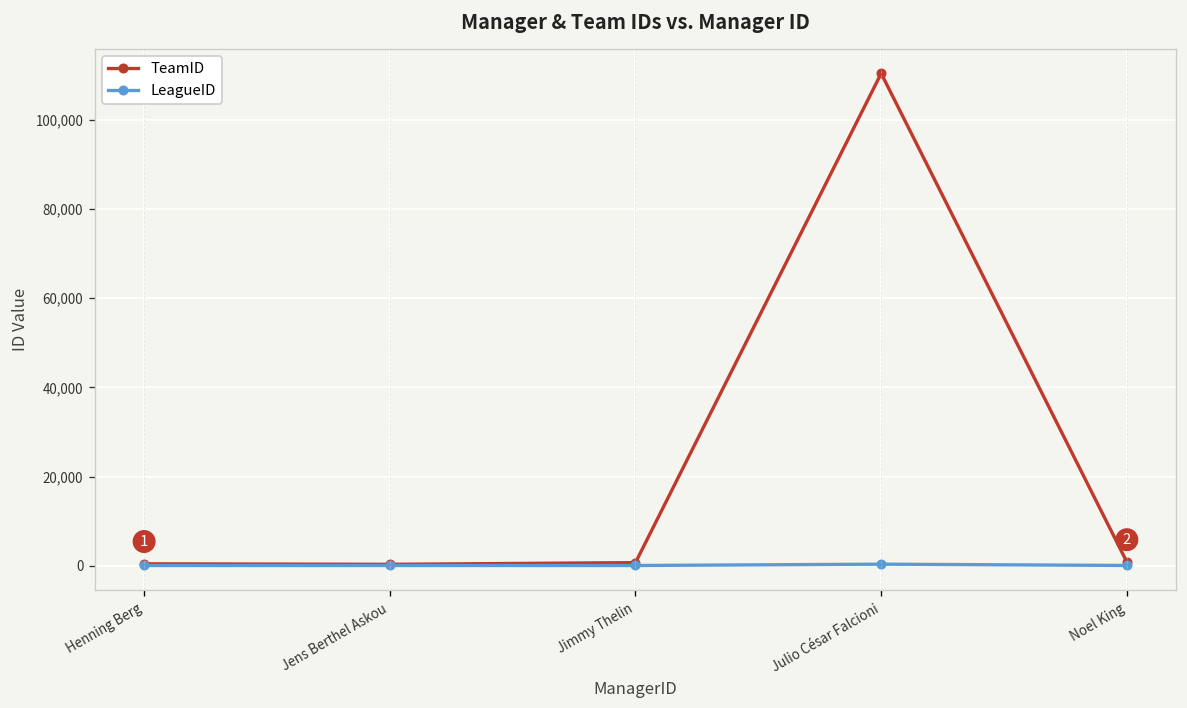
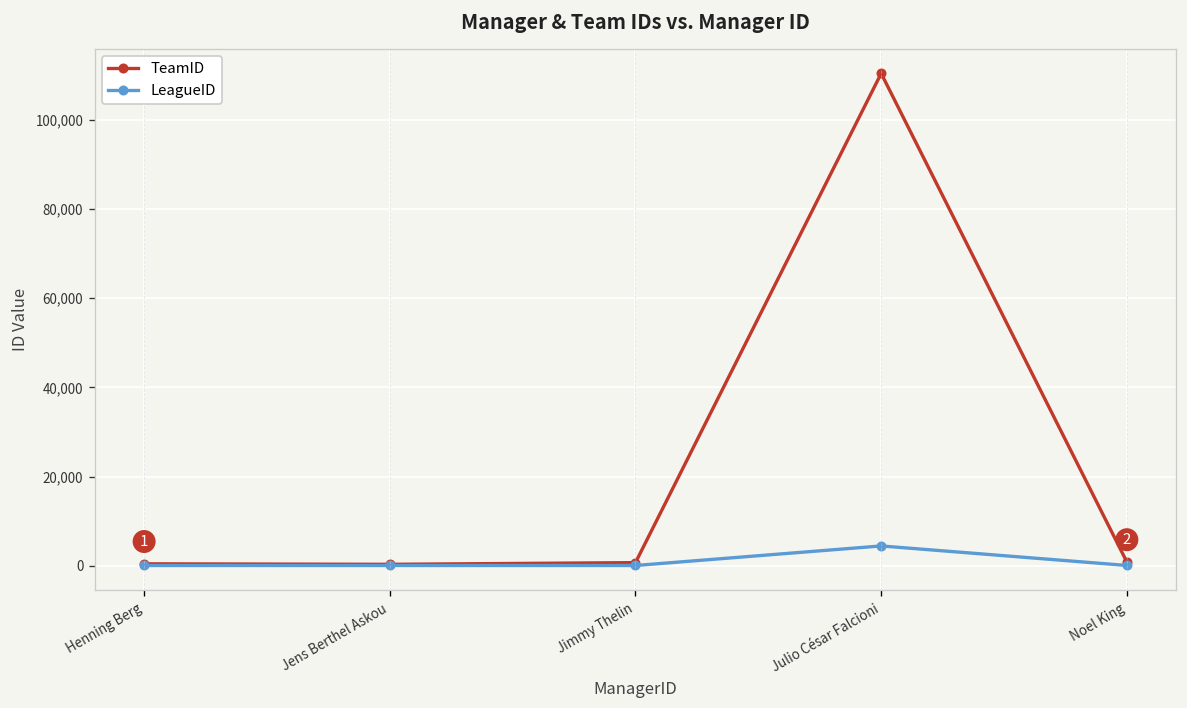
LeagueID, Julio César Falcioni: 0 -> 4,000
